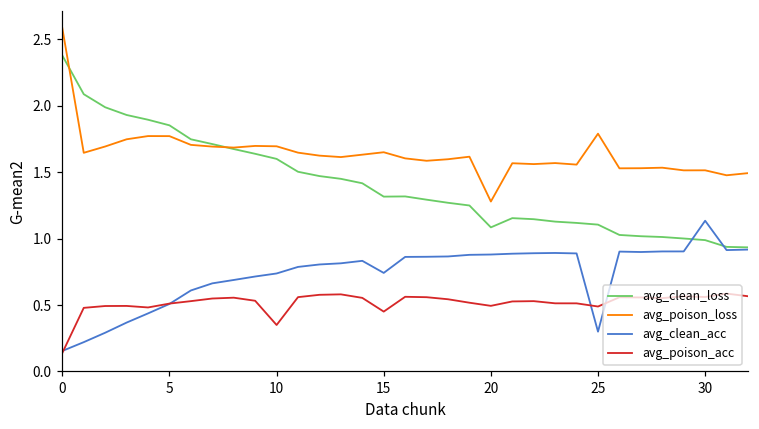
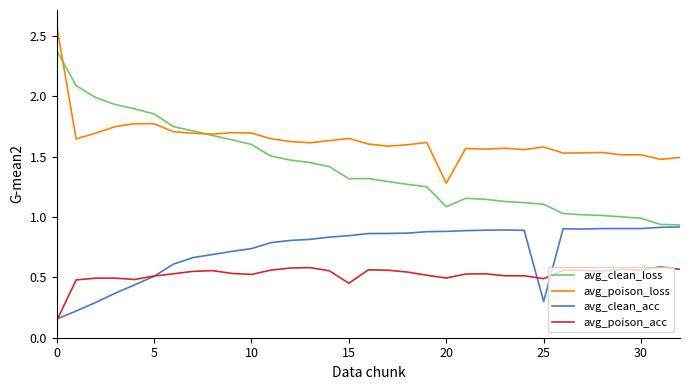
avg_poison_acc, 10: 0.35 -> 0.52
avg_clean_acc, 15: 0.74 -> 0.84
avg_poison_loss, 25: 1.79 -> 1.58
avg_clean_acc, 30: 1.13 -> 0.90
